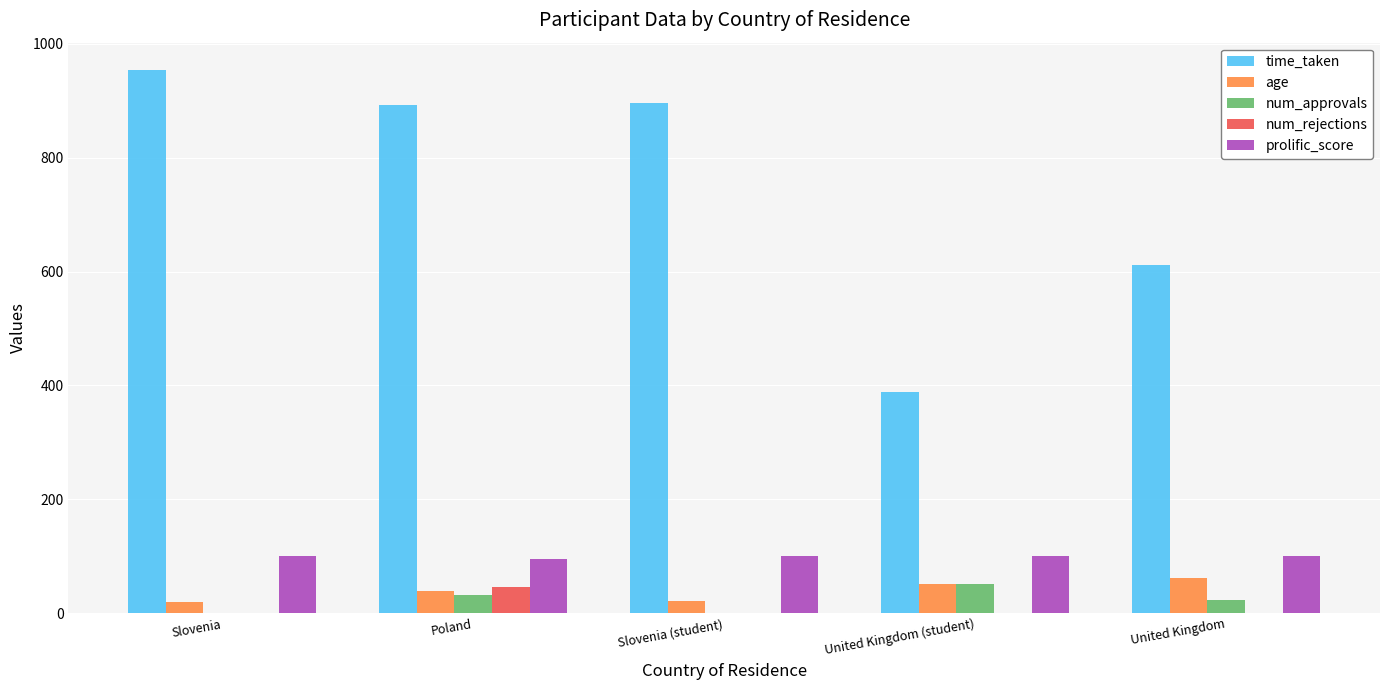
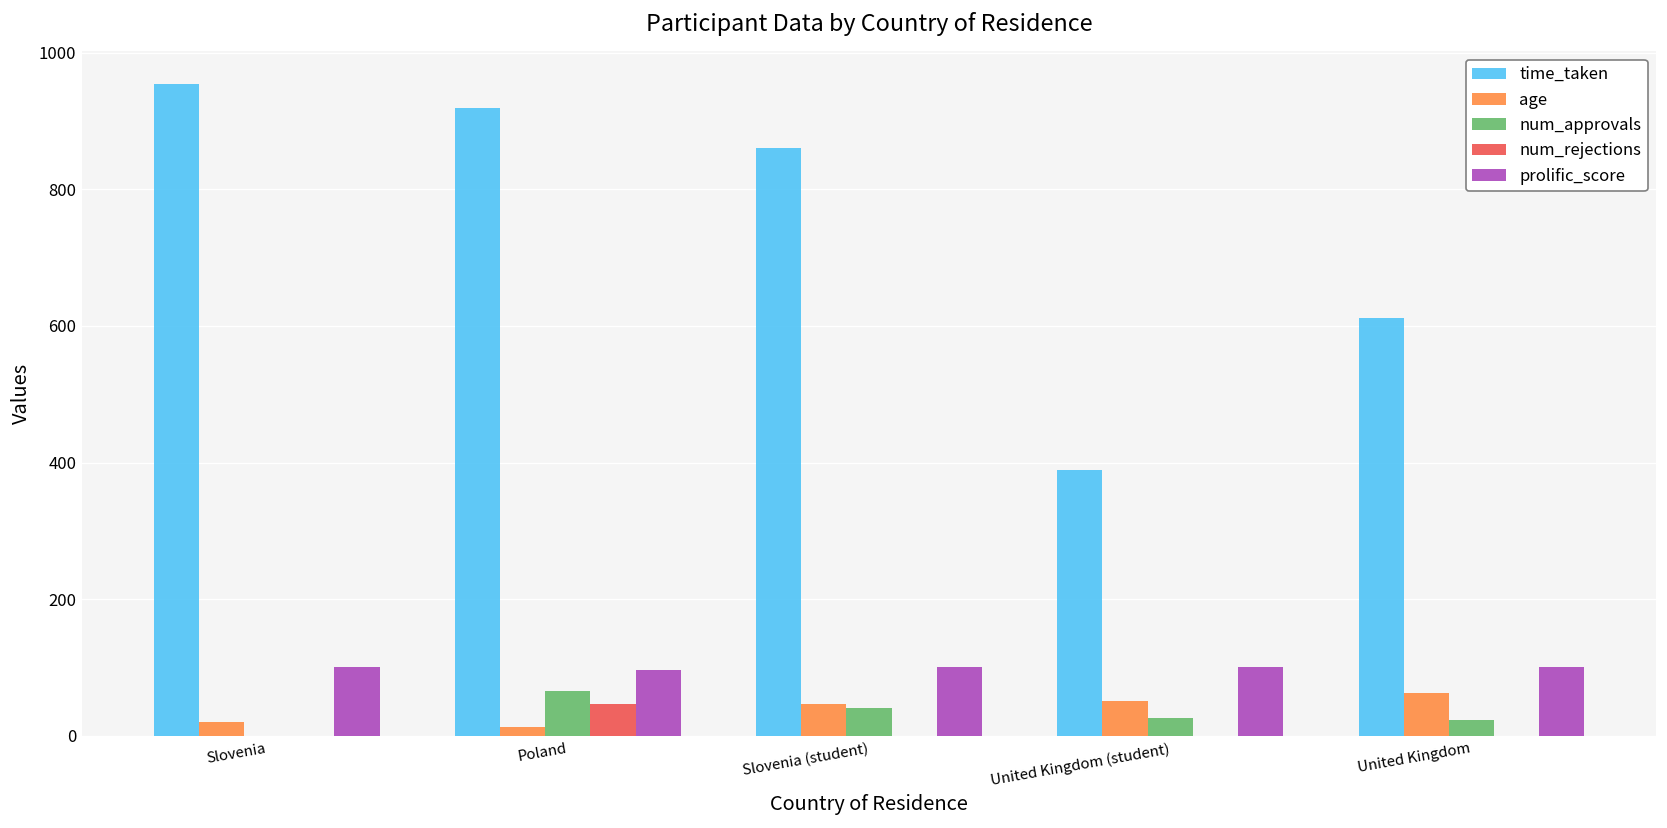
time_taken, Poland: 890 -> 920
age, Poland: 40 -> 10
num_approvals, Poland: 30 -> 70
time_taken, Slovenia (student): 900 -> 860
age, Slovenia (student): 20 -> 50
num_approvals, Slovenia (student): 0 -> 40
num_approvals, United Kingdom (student): 50 -> 30
